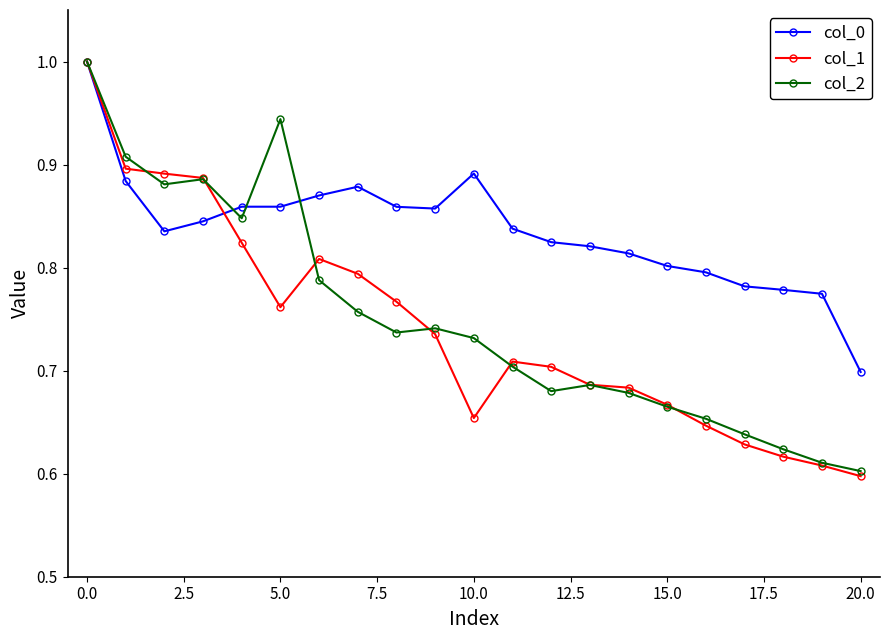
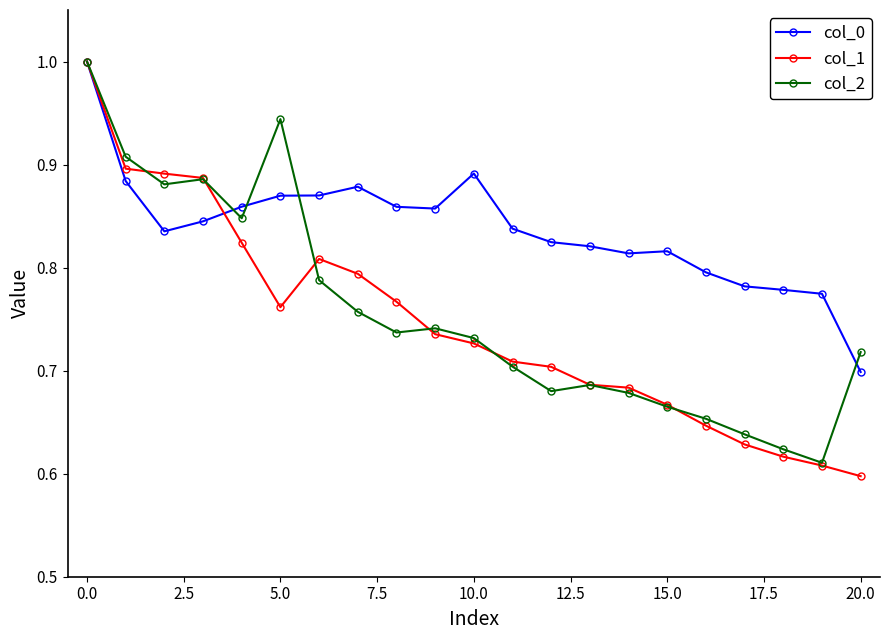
col_0, 5.0: 0.859 -> 0.870
col_1, 10.0: 0.654 -> 0.726
col_0, 15.0: 0.802 -> 0.816
col_2, 20.0: 0.603 -> 0.718
